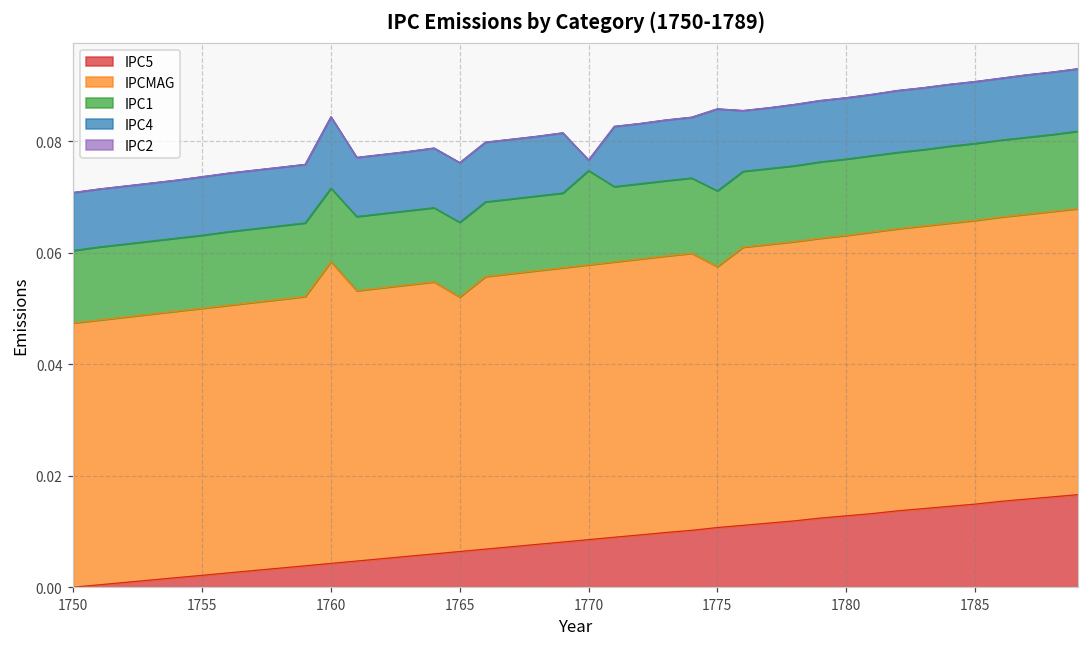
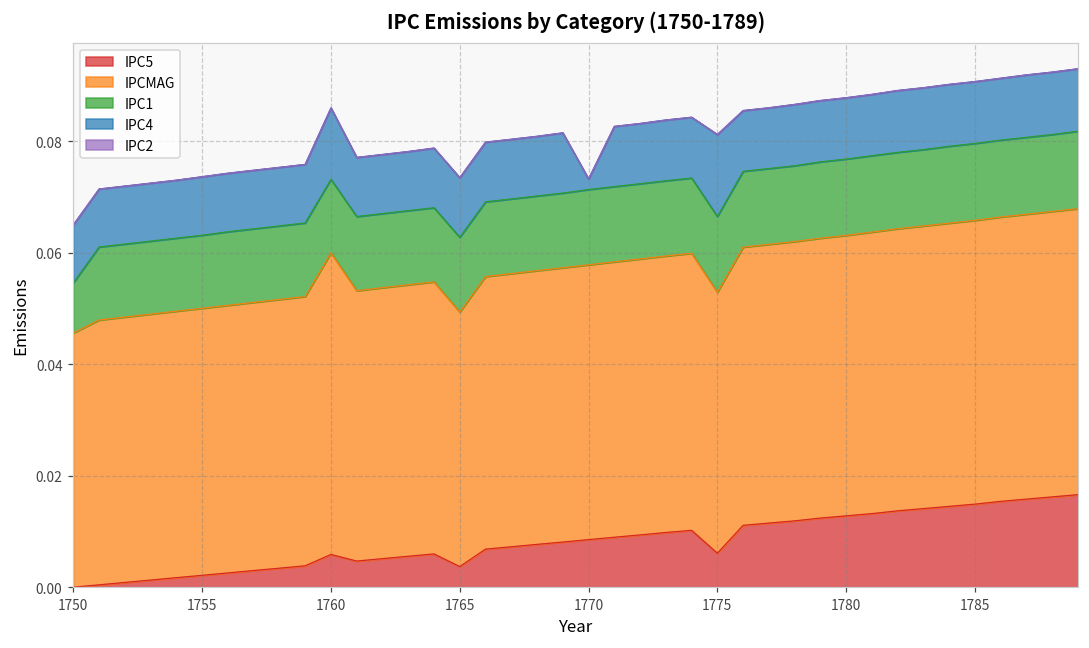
IPCMAG, 1750: 0.047 -> 0.046
IPC1, 1750: 0.013 -> 0.009
IPC5, 1760: 0.004 -> 0.006
IPC5, 1765: 0.006 -> 0.004
IPC1, 1770: 0.017 -> 0.013
IPC5, 1775: 0.011 -> 0.006
